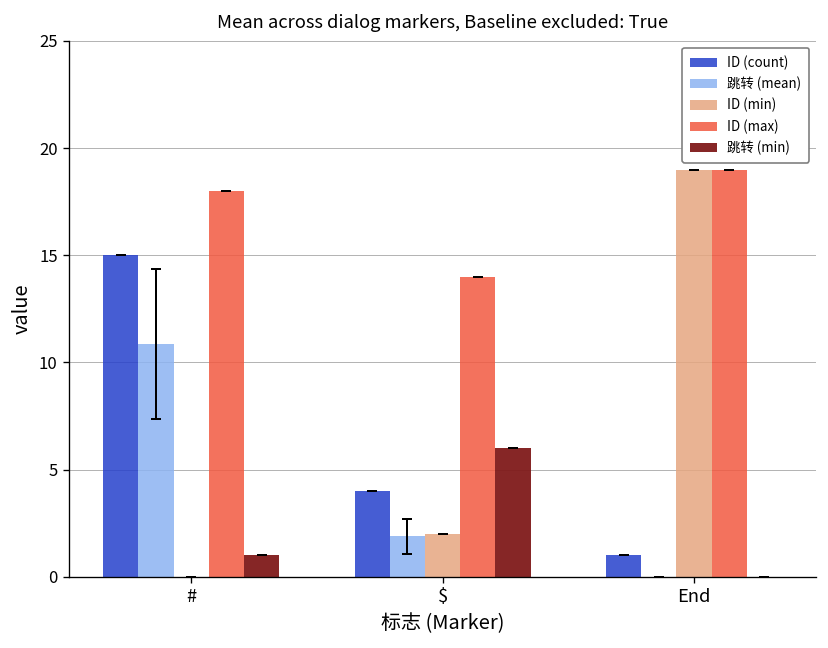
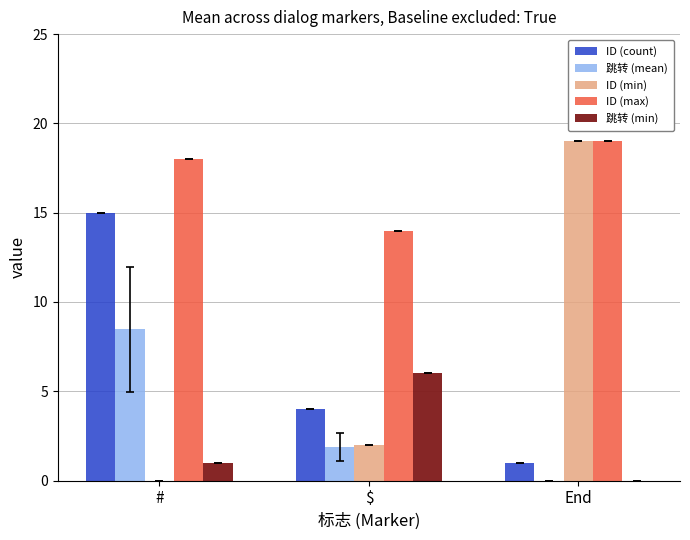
跳转 (mean), #: 10.9 -> 8.5
